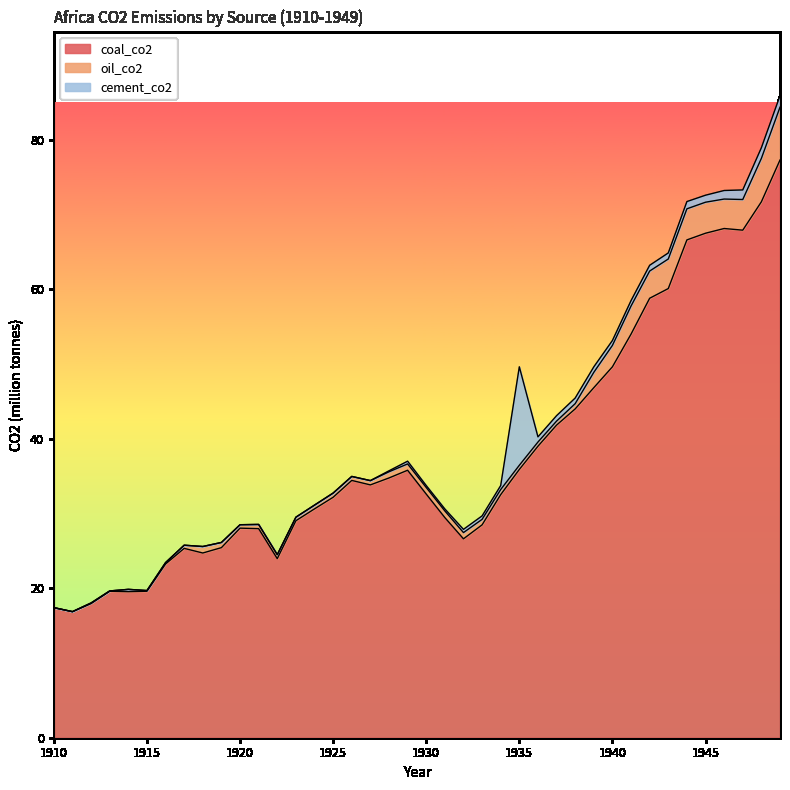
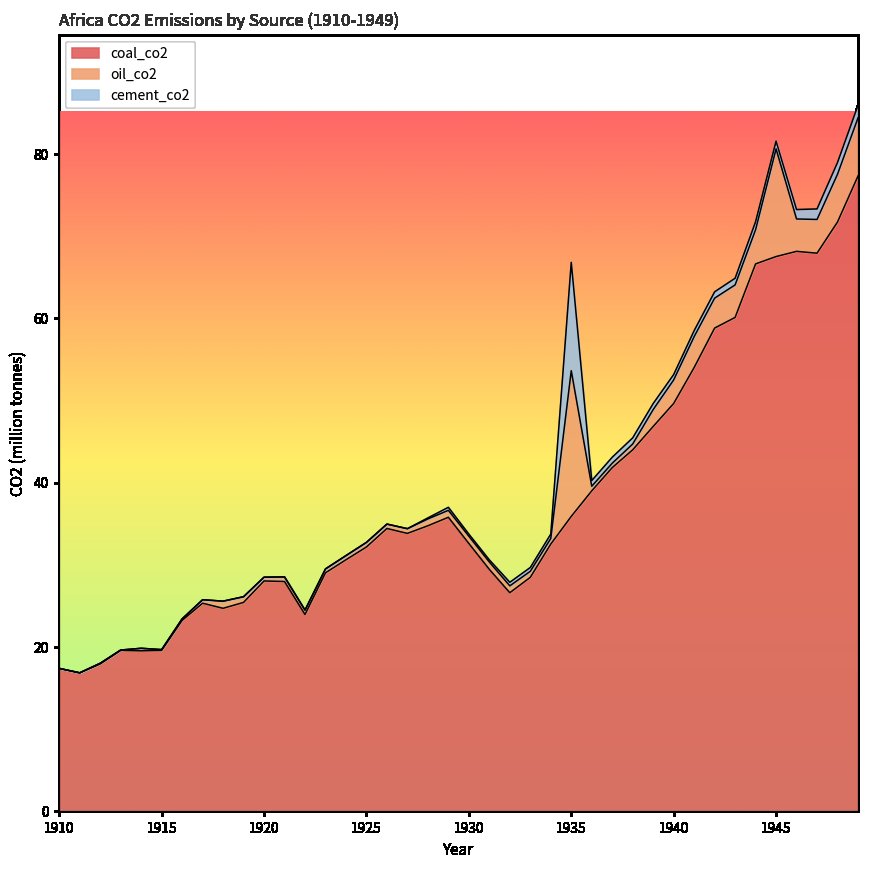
oil_co2, 1935: 1 -> 18
oil_co2, 1945: 4 -> 13
